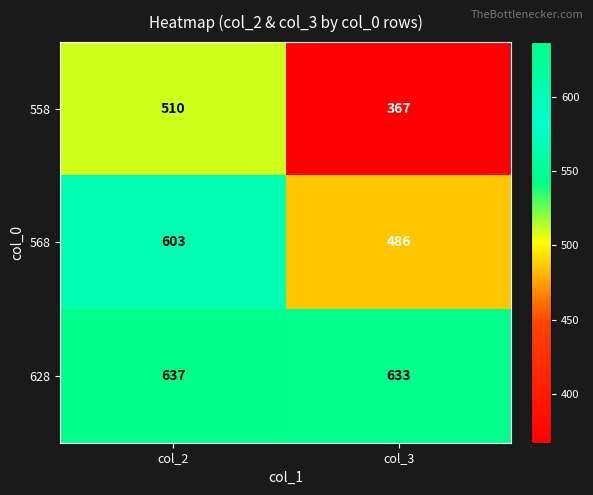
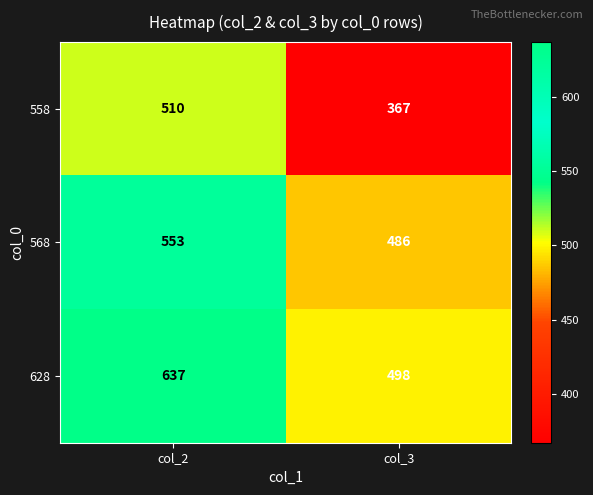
568, col_2: 603 -> 553
628, col_3: 633 -> 498
